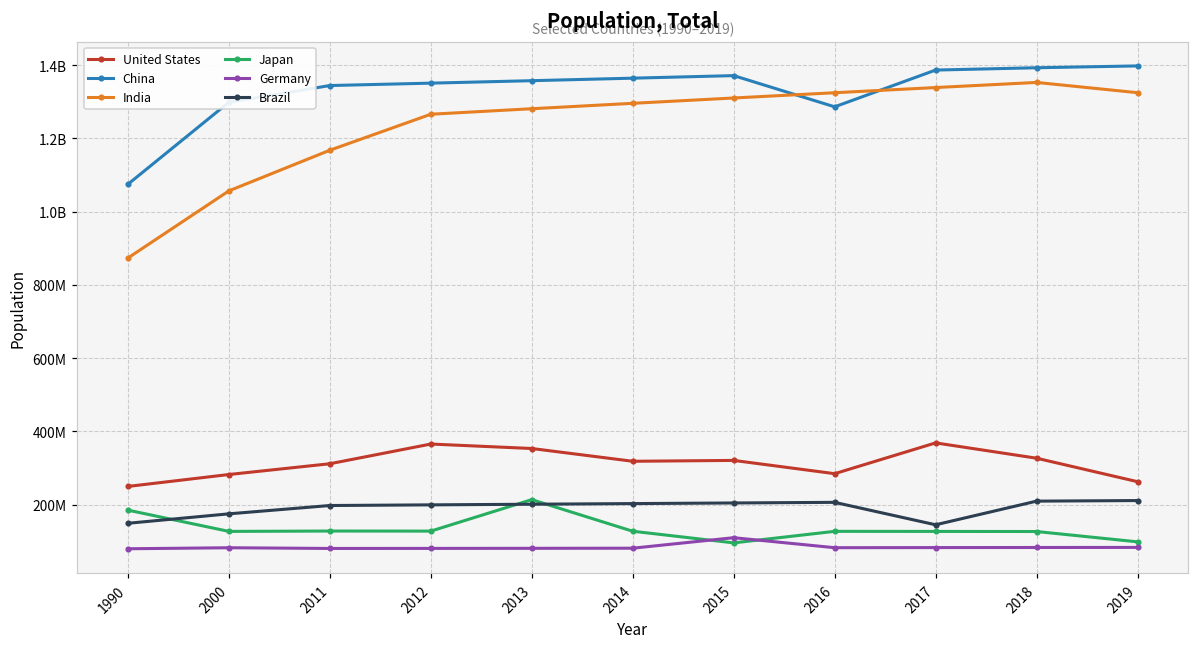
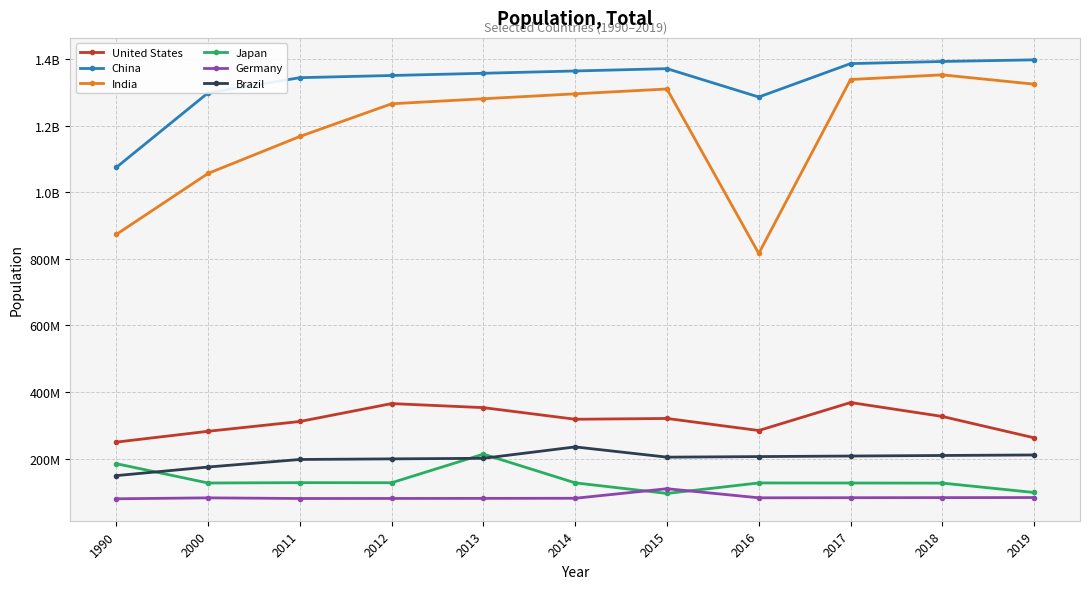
Brazil, 2014: 200000000 -> 240000000
India, 2016: 1320000000 -> 820000000
Brazil, 2017: 140000000 -> 210000000
